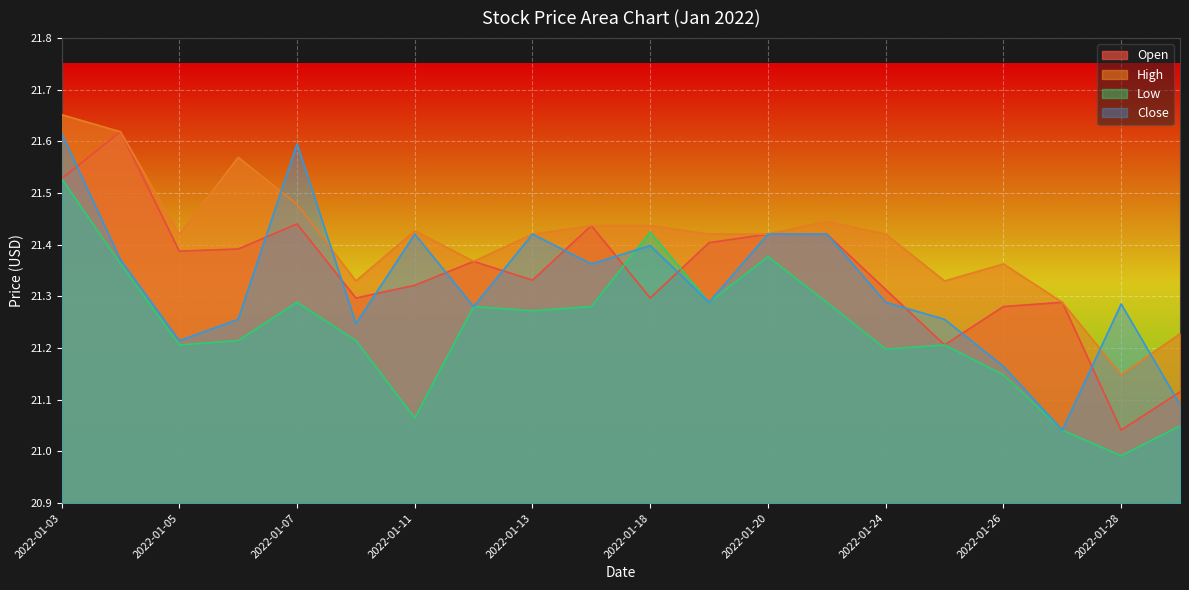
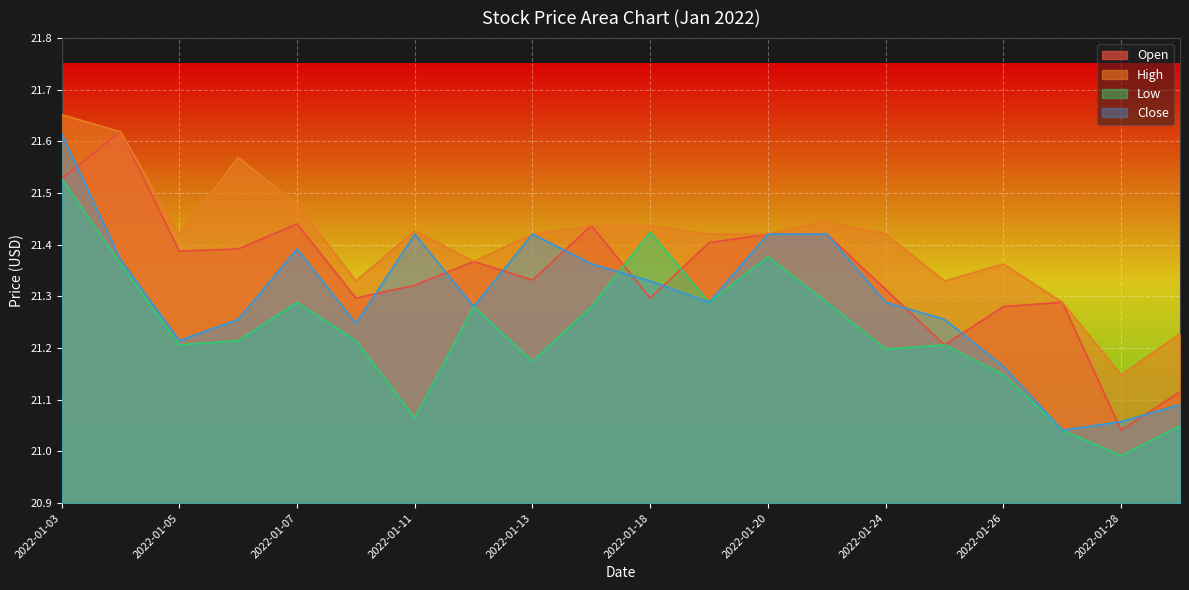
Close, 2022-01-07: 21.60 -> 21.39
Low, 2022-01-13: 21.27 -> 21.17
Close, 2022-01-18: 21.40 -> 21.33
Close, 2022-01-28: 21.29 -> 21.06
